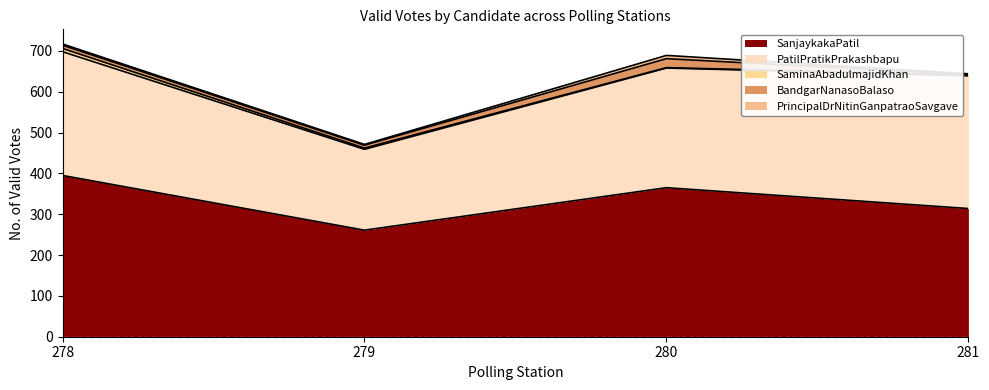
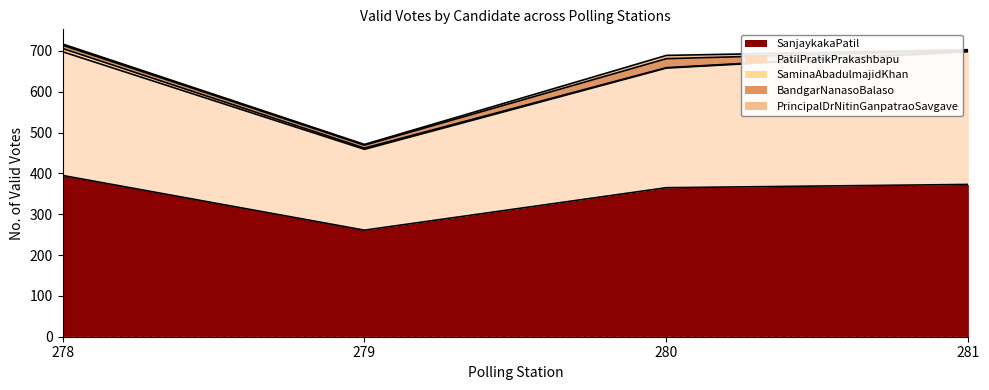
SanjaykakaPatil, 281: 310 -> 370
